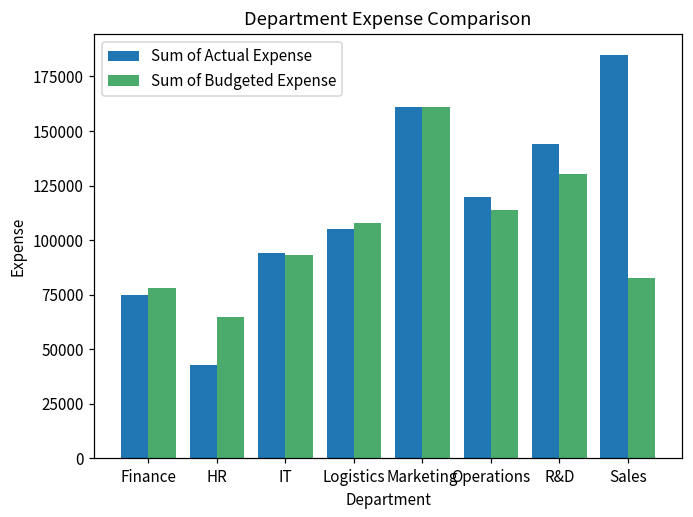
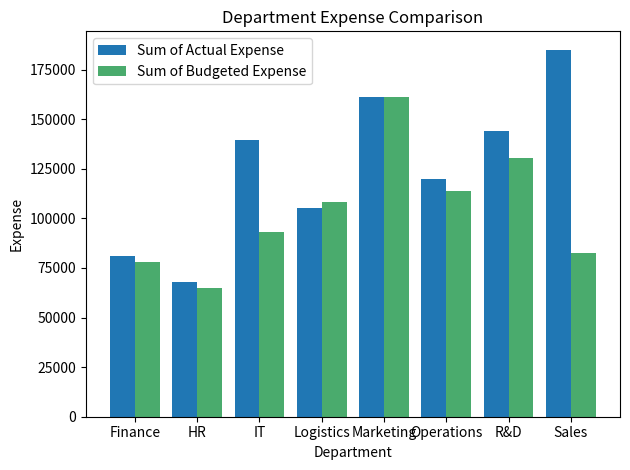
Sum of Actual Expense, Finance: 75000 -> 81000
Sum of Actual Expense, HR: 43000 -> 68000
Sum of Actual Expense, IT: 94000 -> 139000
